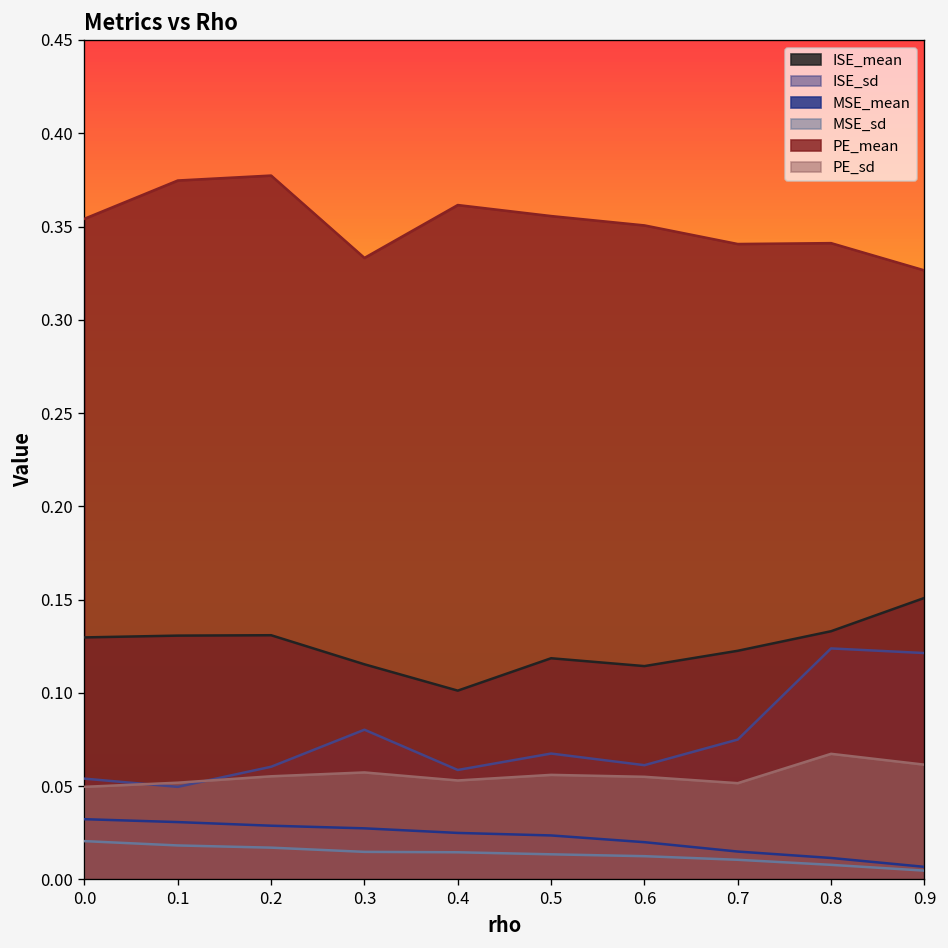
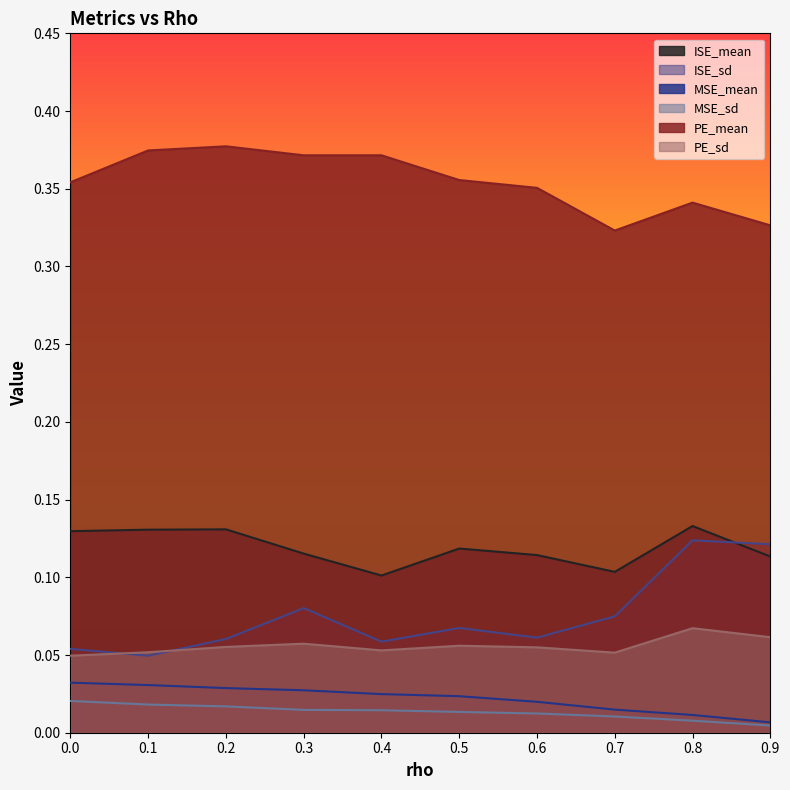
PE_mean, 0.3: 0.333 -> 0.372
PE_mean, 0.4: 0.362 -> 0.372
ISE_mean, 0.7: 0.123 -> 0.103
PE_mean, 0.7: 0.341 -> 0.323
ISE_mean, 0.9: 0.151 -> 0.113
